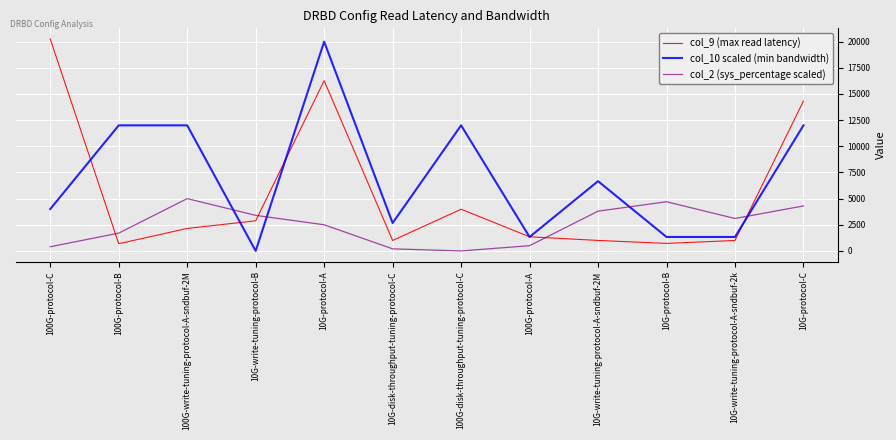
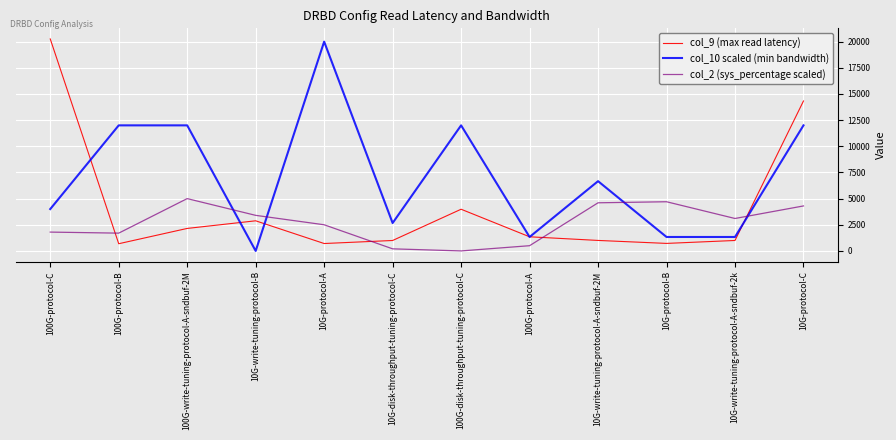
col_2 (sys_percentage scaled), 100G-protocol-C: 400 -> 1800
col_9 (max read latency), 10G-protocol-A: 16300 -> 700
col_2 (sys_percentage scaled), 10G-write-tuning-protocol-A-sndbuf-2M: 3800 -> 4600
